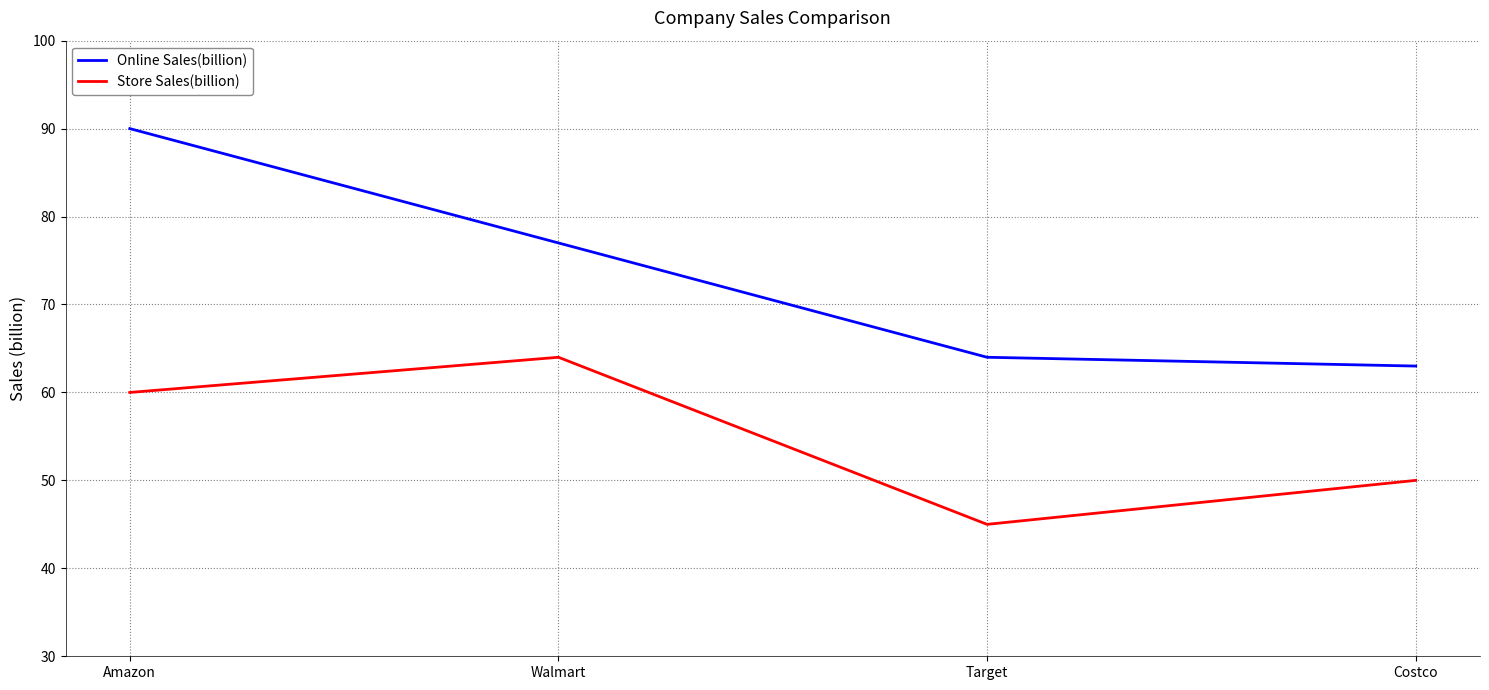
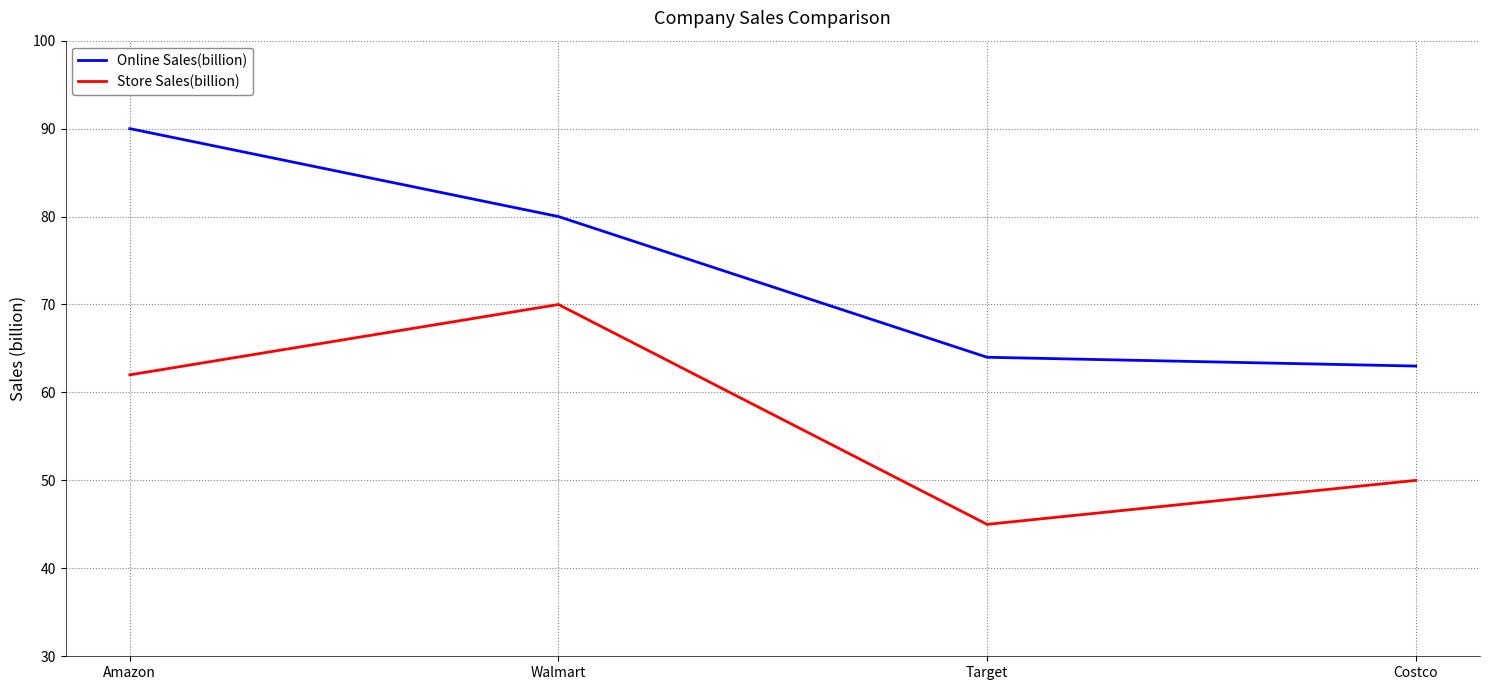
Store Sales(billion), Amazon: 60 -> 62
Online Sales(billion), Walmart: 77 -> 80
Store Sales(billion), Walmart: 64 -> 70
